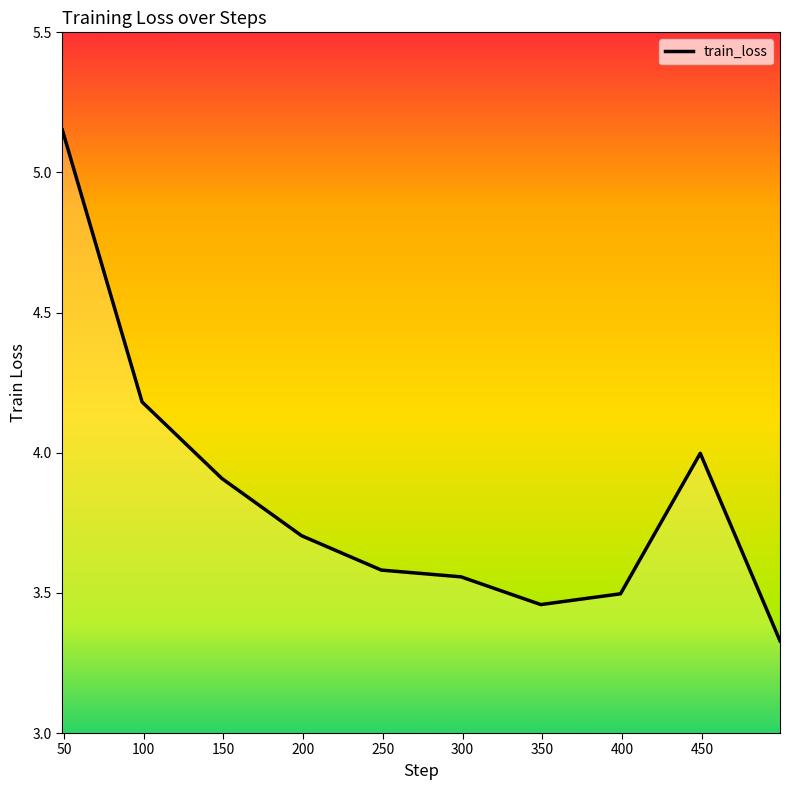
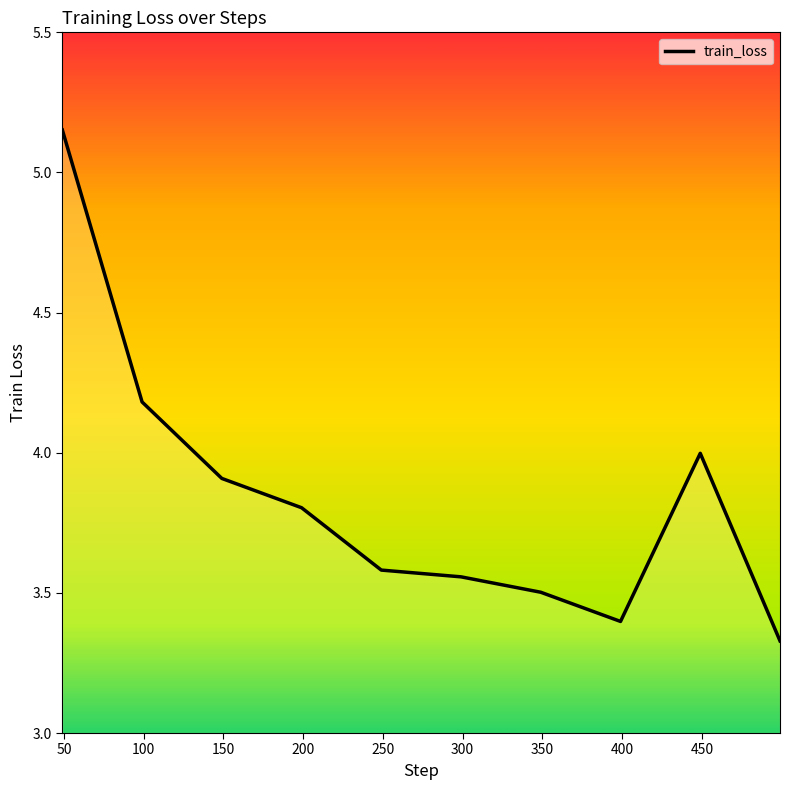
200: 3.70 -> 3.80
350: 3.46 -> 3.50
400: 3.50 -> 3.40
